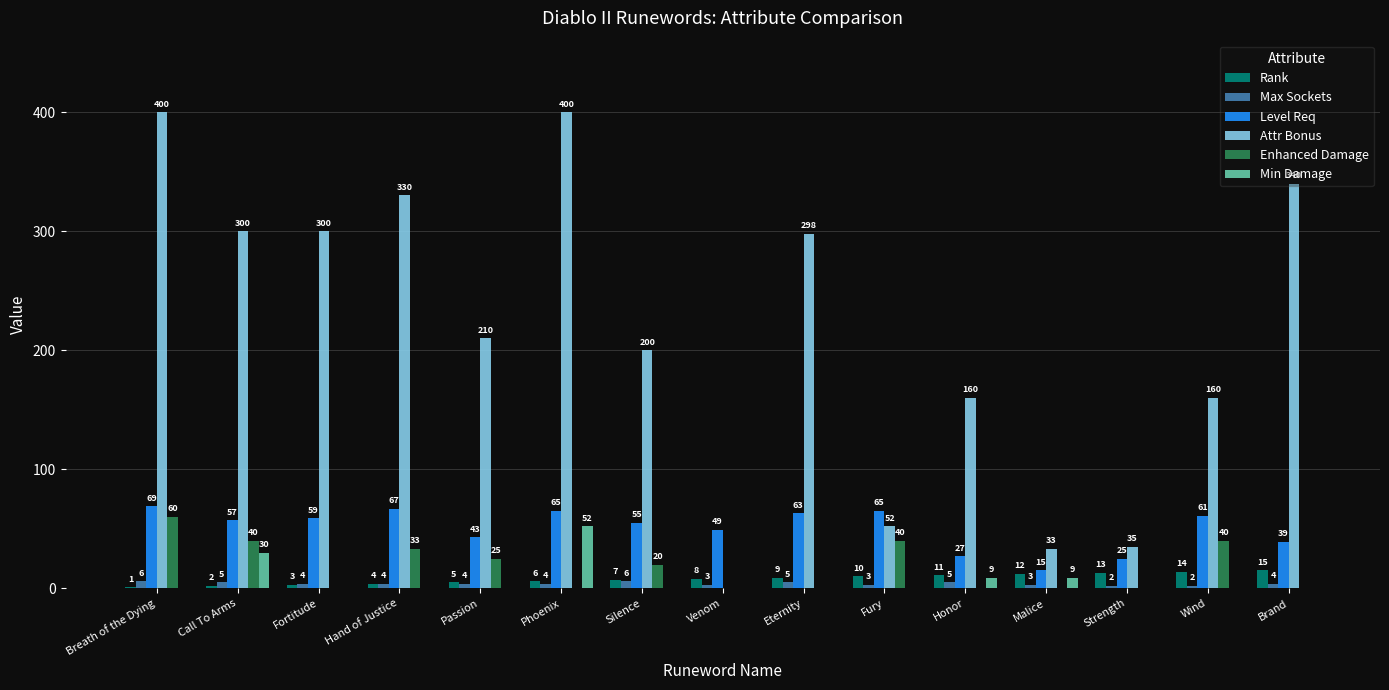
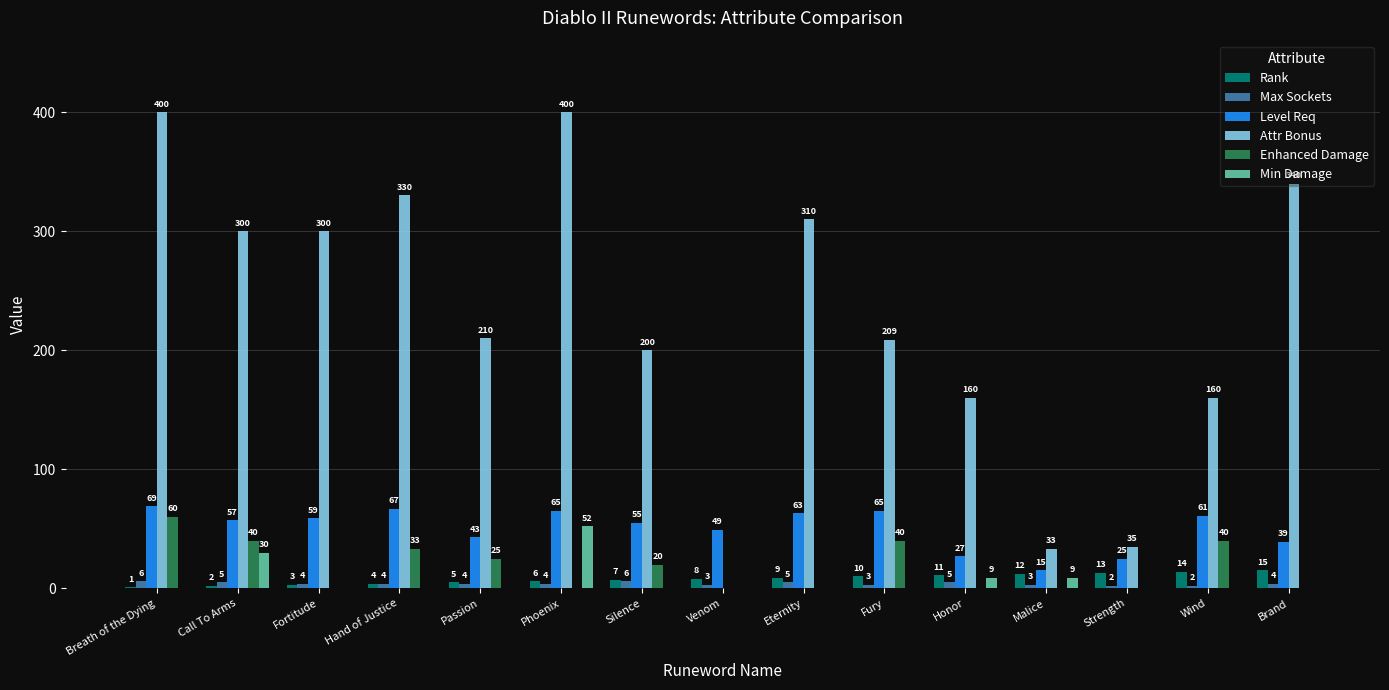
Attr Bonus, Eternity: 298 -> 310
Attr Bonus, Fury: 52 -> 209
